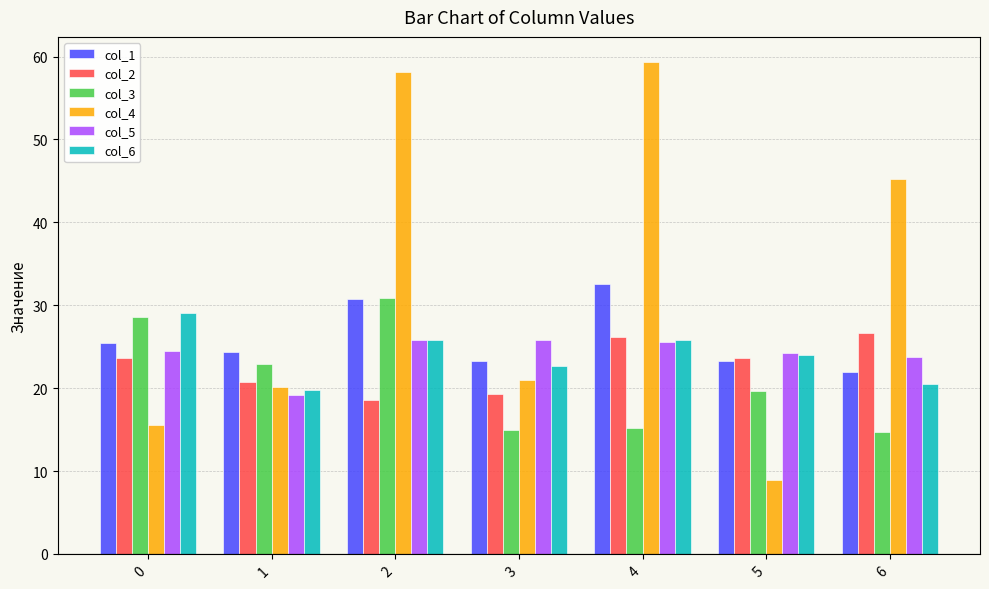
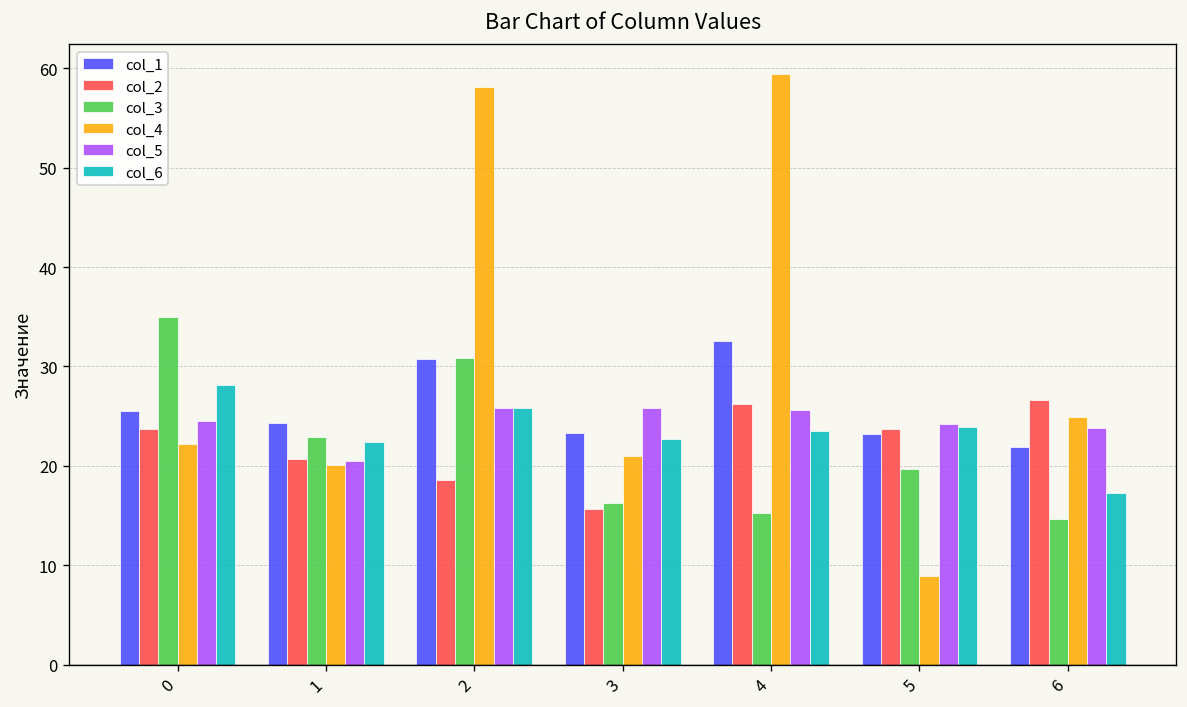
col_3, 0: 29 -> 35
col_4, 0: 16 -> 22
col_6, 0: 29 -> 28
col_5, 1: 19 -> 21
col_6, 1: 20 -> 22
col_2, 3: 19 -> 16
col_3, 3: 15 -> 16
col_6, 4: 26 -> 23
col_4, 6: 45 -> 25
col_6, 6: 21 -> 17
